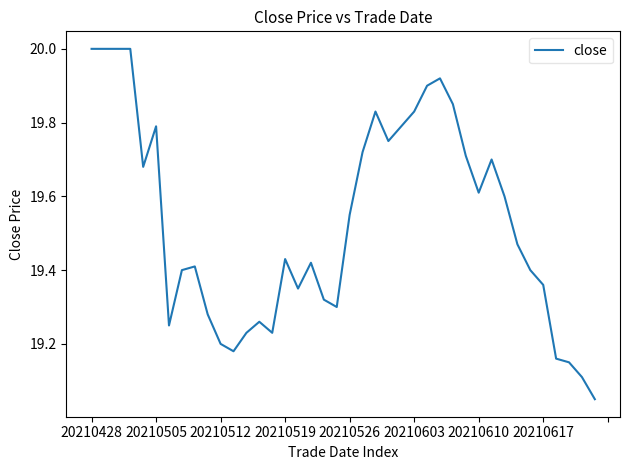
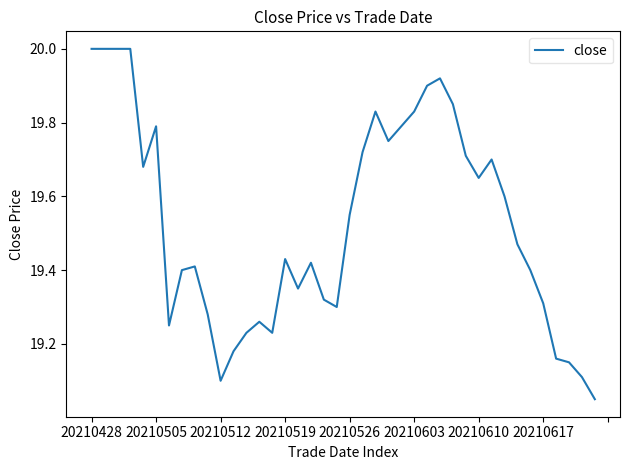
20210512: 19.2 -> 19.1
20210610: 19.61 -> 19.65
20210617: 19.36 -> 19.31
